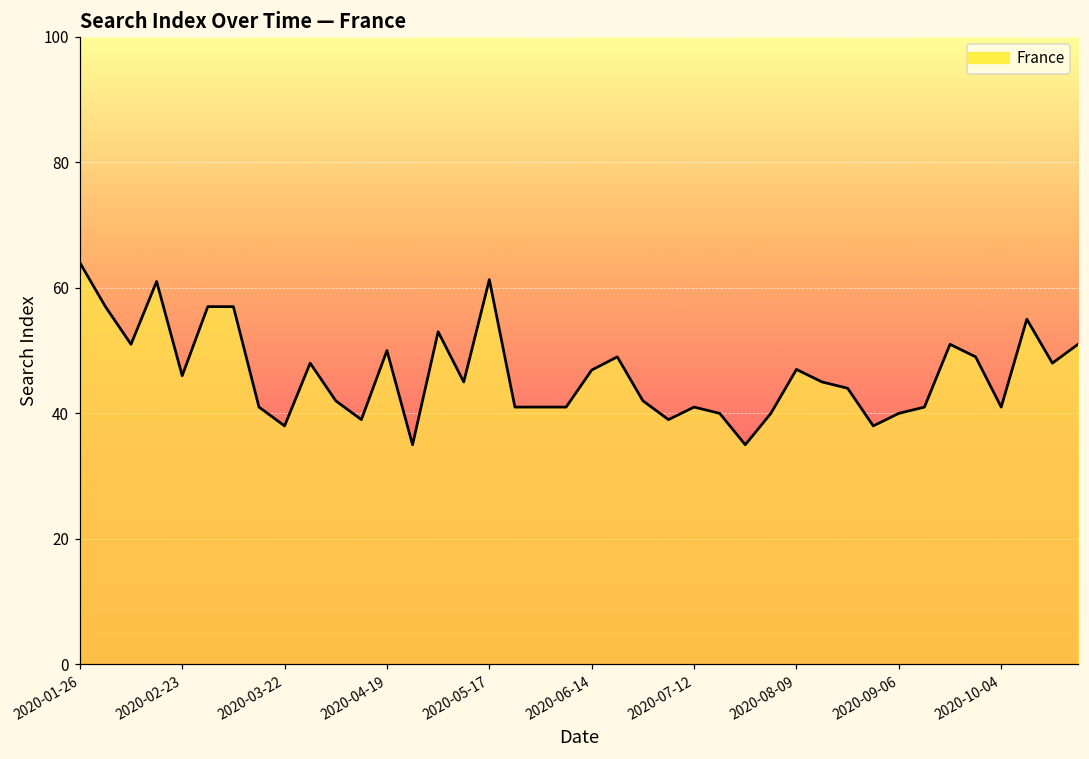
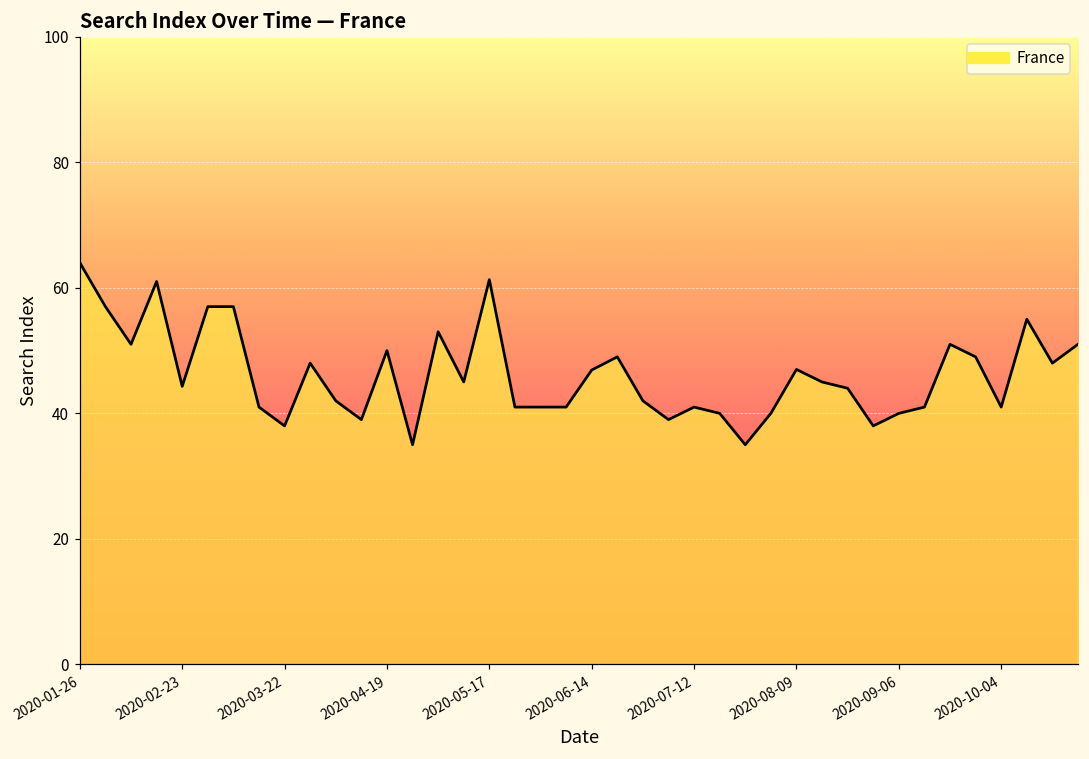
2020-02-23: 46 -> 44
